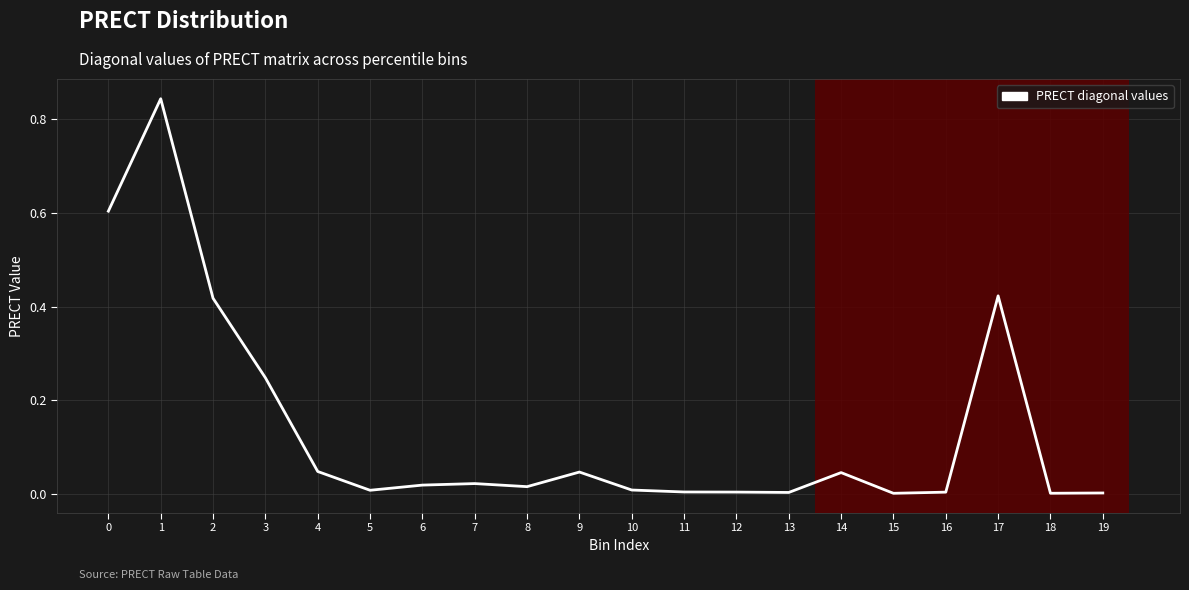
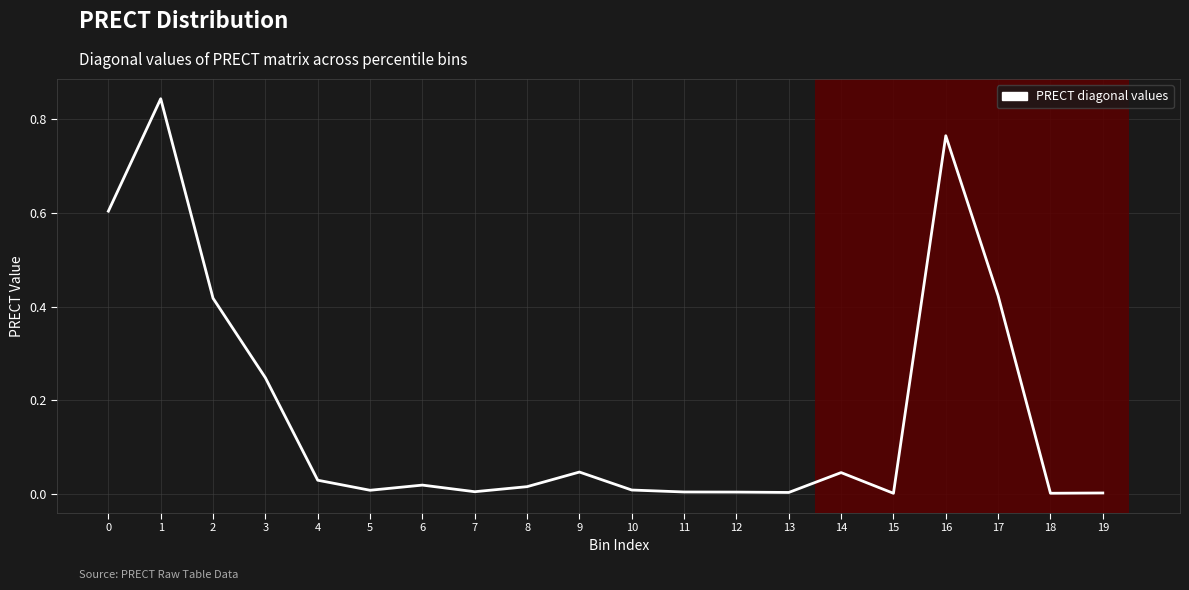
4: 0.05 -> 0.03
7: 0.02 -> 0.00
16: 0.00 -> 0.77
